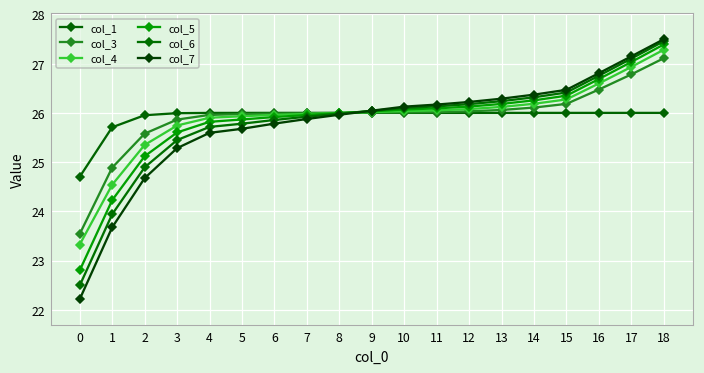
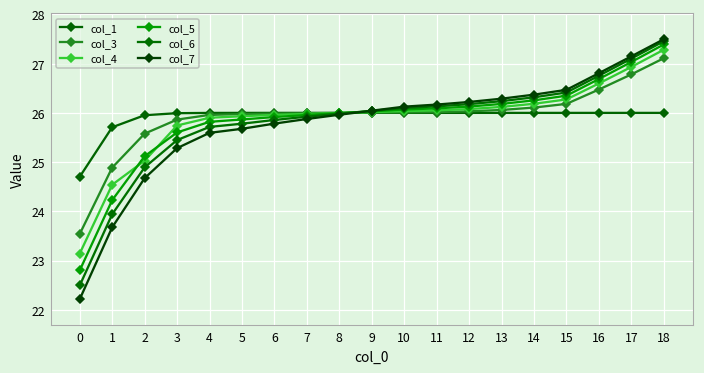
col_4, 0: 23.3 -> 23.1
col_4, 2: 25.3 -> 25.0
